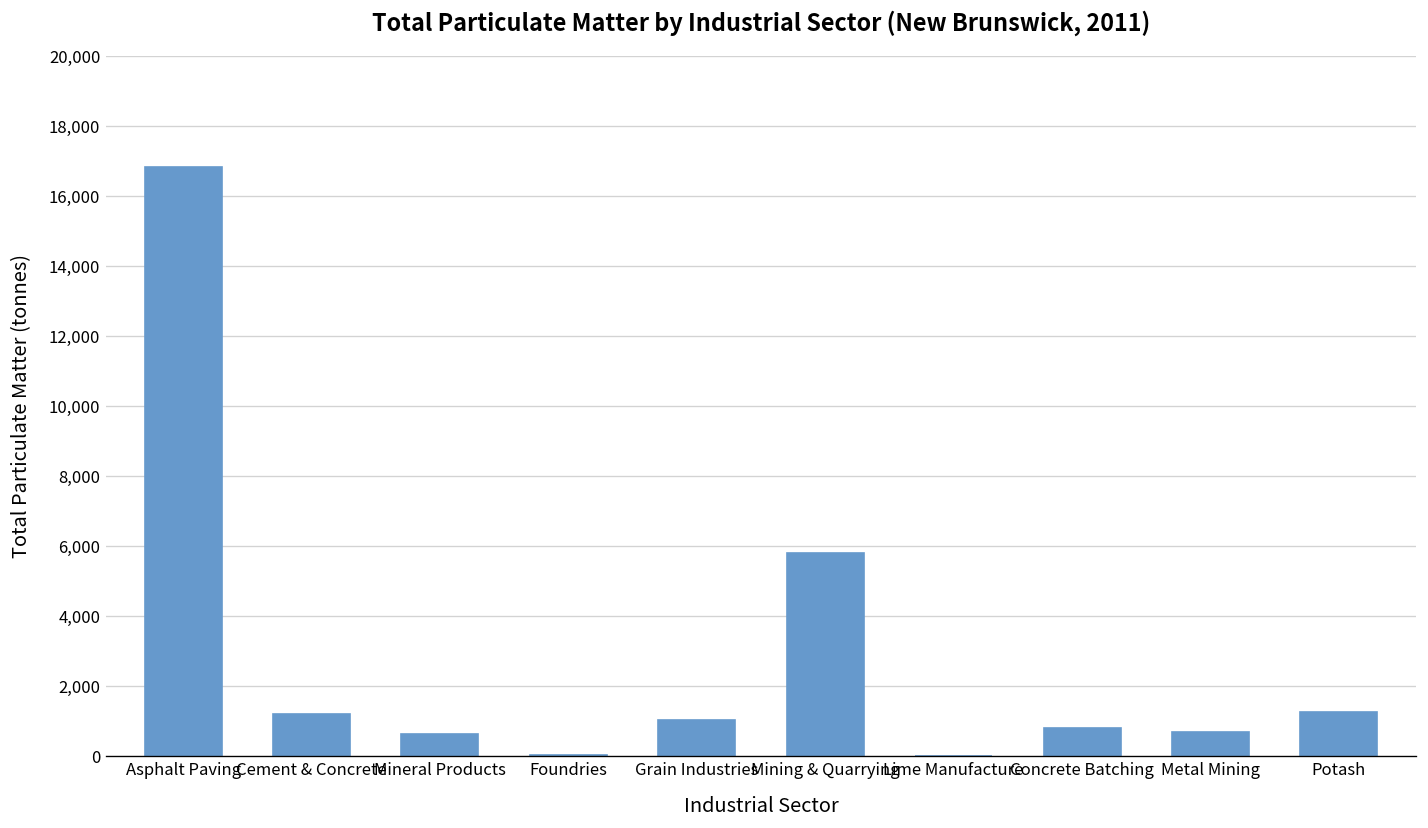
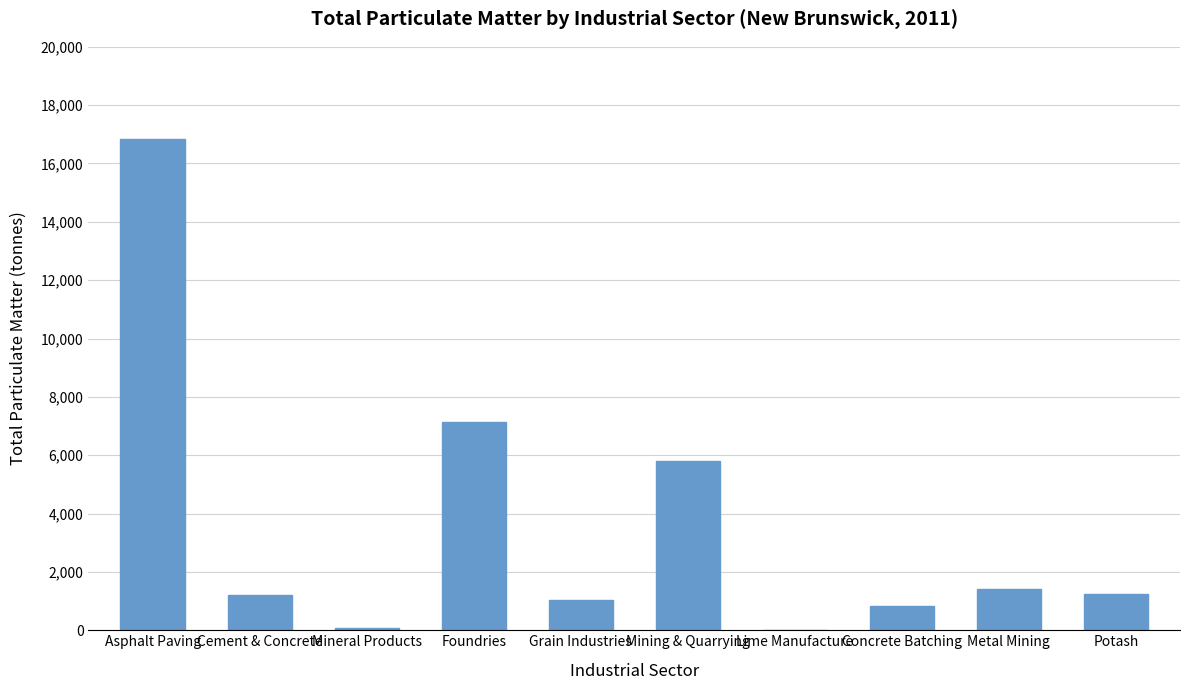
Mineral Products: 600 -> 100
Foundries: 0 -> 7,200
Metal Mining: 700 -> 1,400
